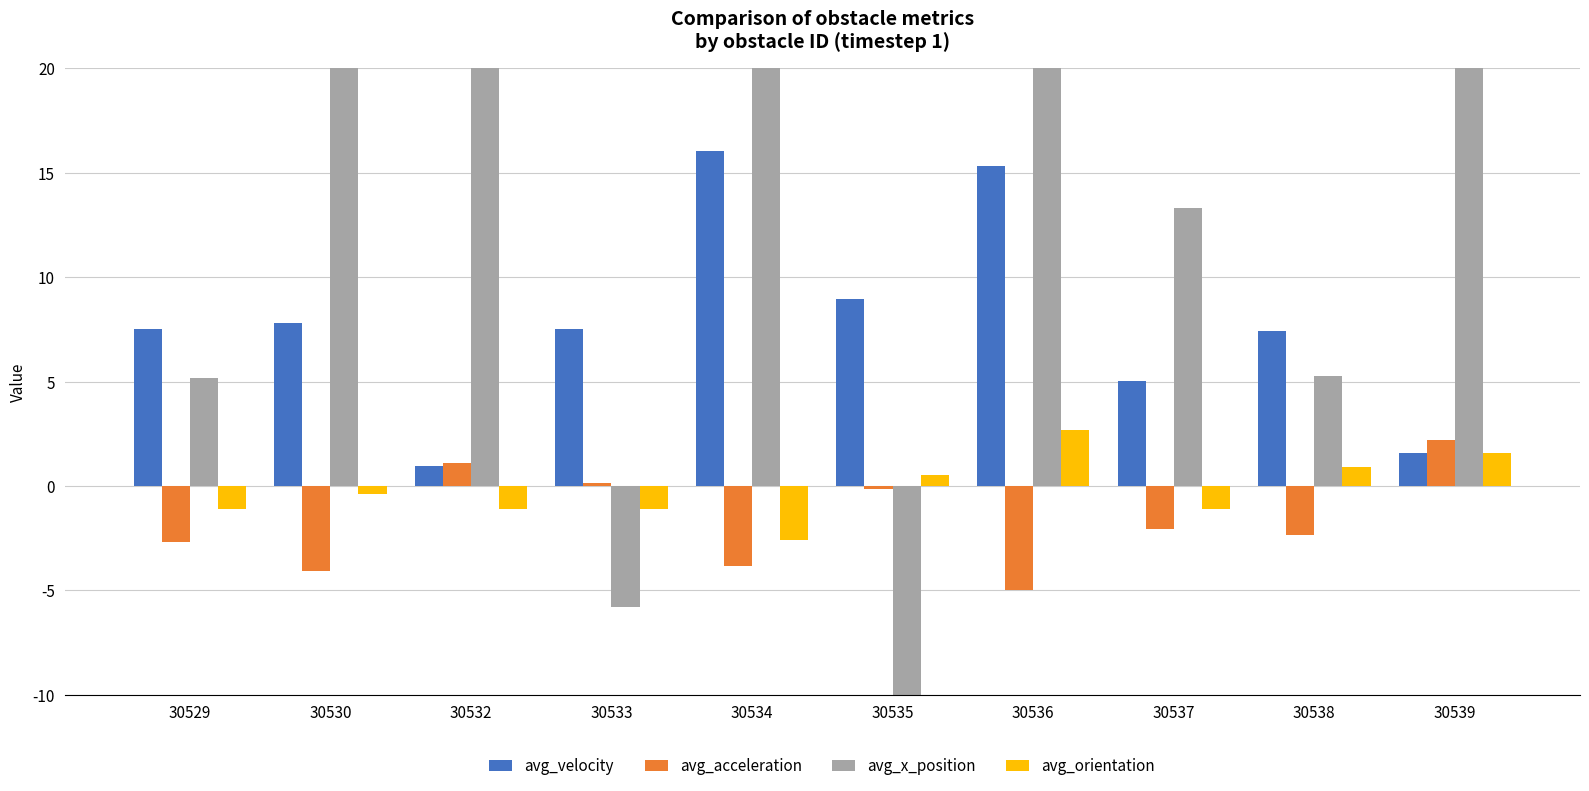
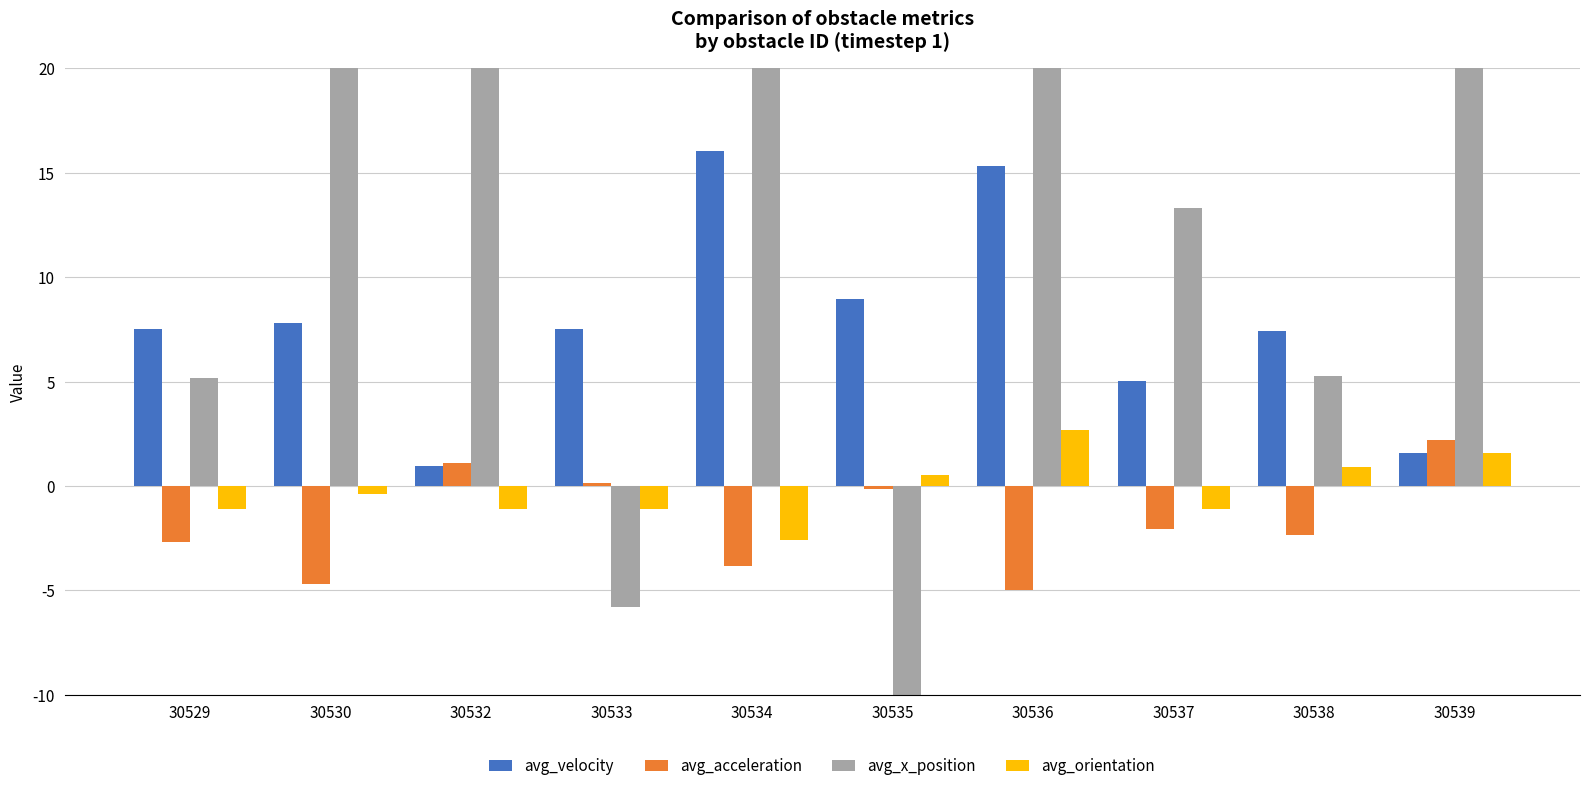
avg_acceleration, 30530: -4.1 -> -4.7
